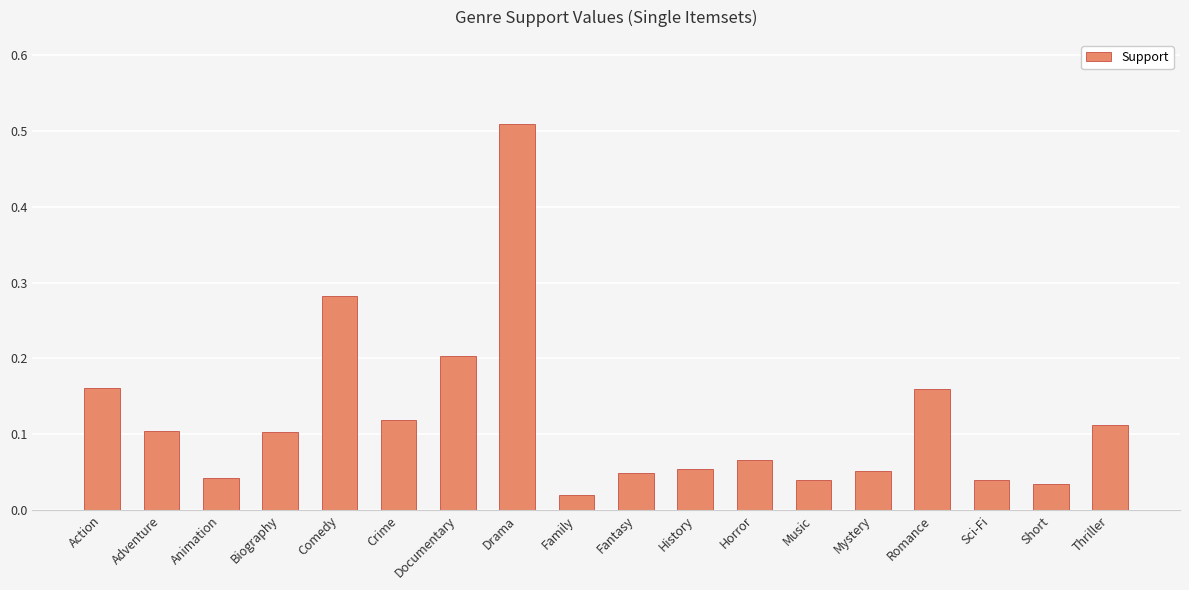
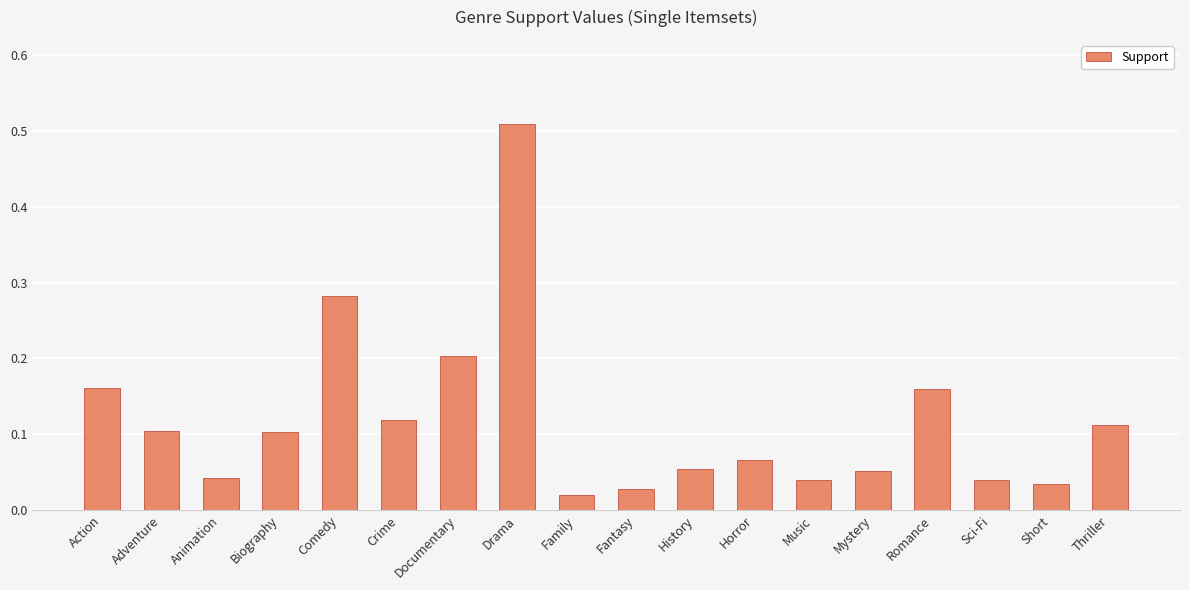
Fantasy: 0.05 -> 0.03
